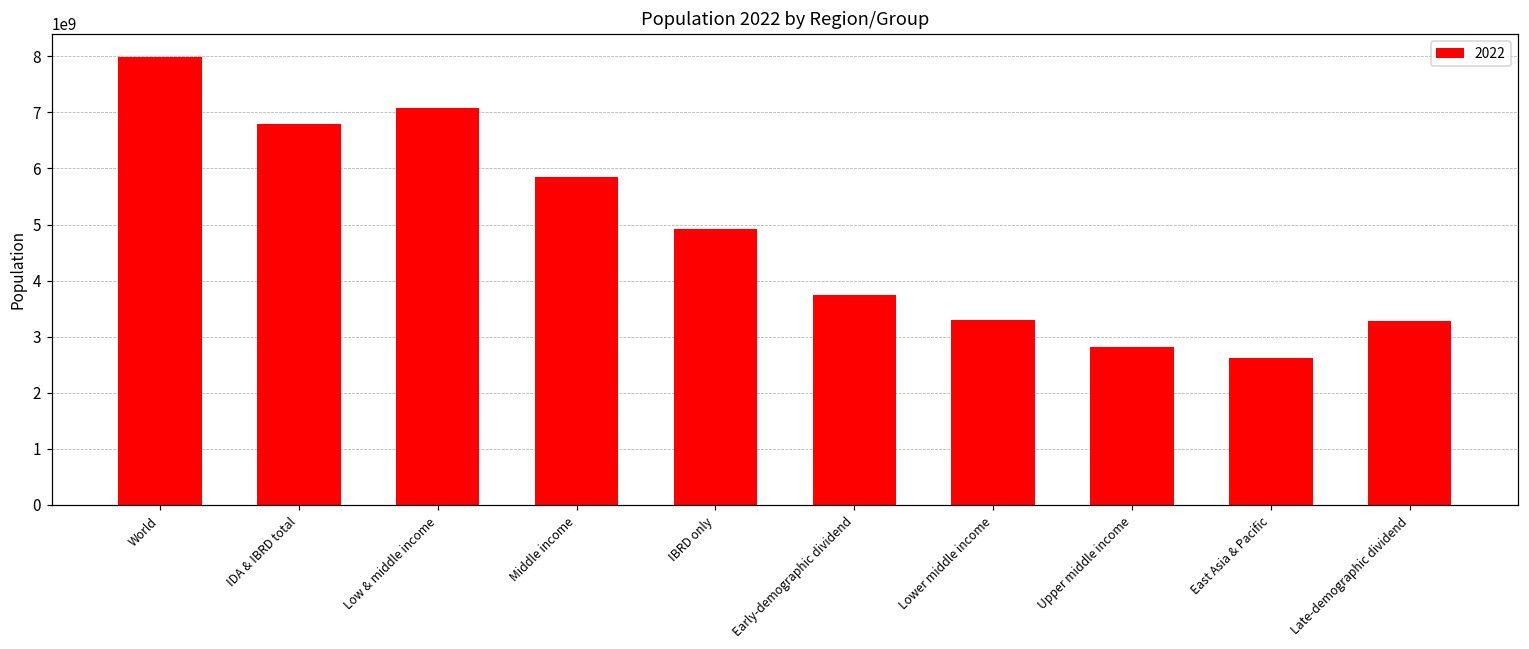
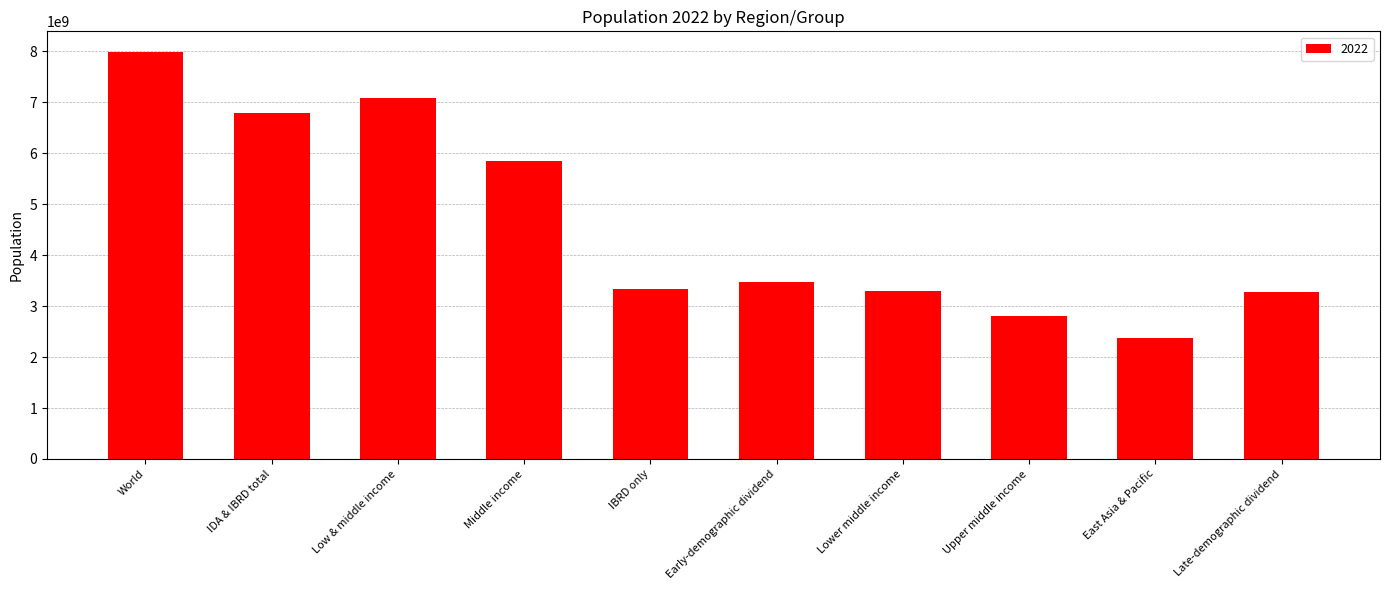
IBRD only: 4900000000 -> 3300000000
Early-demographic dividend: 3700000000 -> 3500000000
East Asia & Pacific: 2600000000 -> 2400000000
